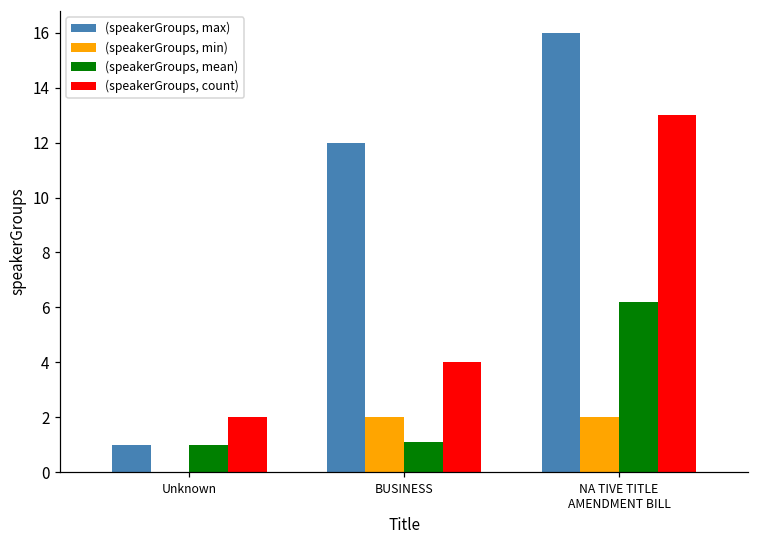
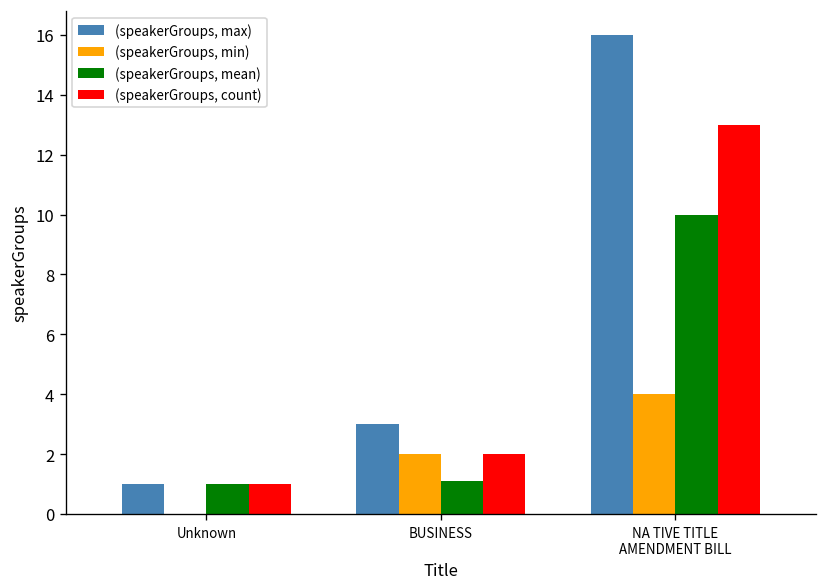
(speakerGroups, count), Unknown: 2 -> 1
(speakerGroups, max), BUSINESS: 12 -> 3
(speakerGroups, count), BUSINESS: 4 -> 2
(speakerGroups, min), NA TIVE TITLE AMENDMENT BILL: 2 -> 4
(speakerGroups, mean), NA TIVE TITLE AMENDMENT BILL: 6.2 -> 10.0
